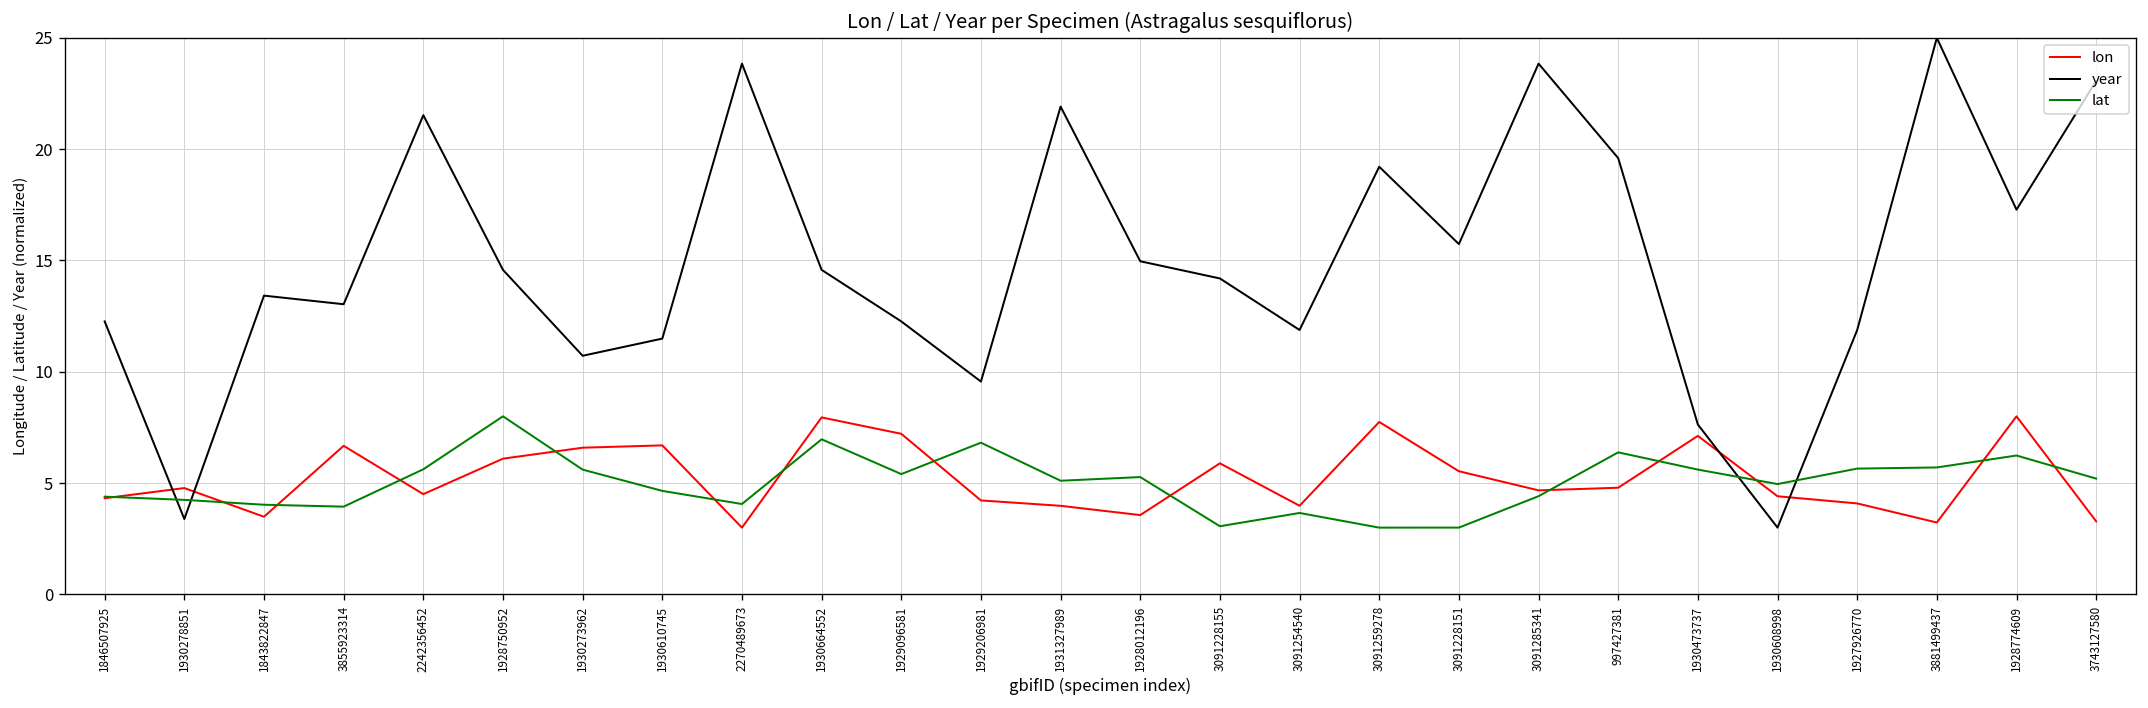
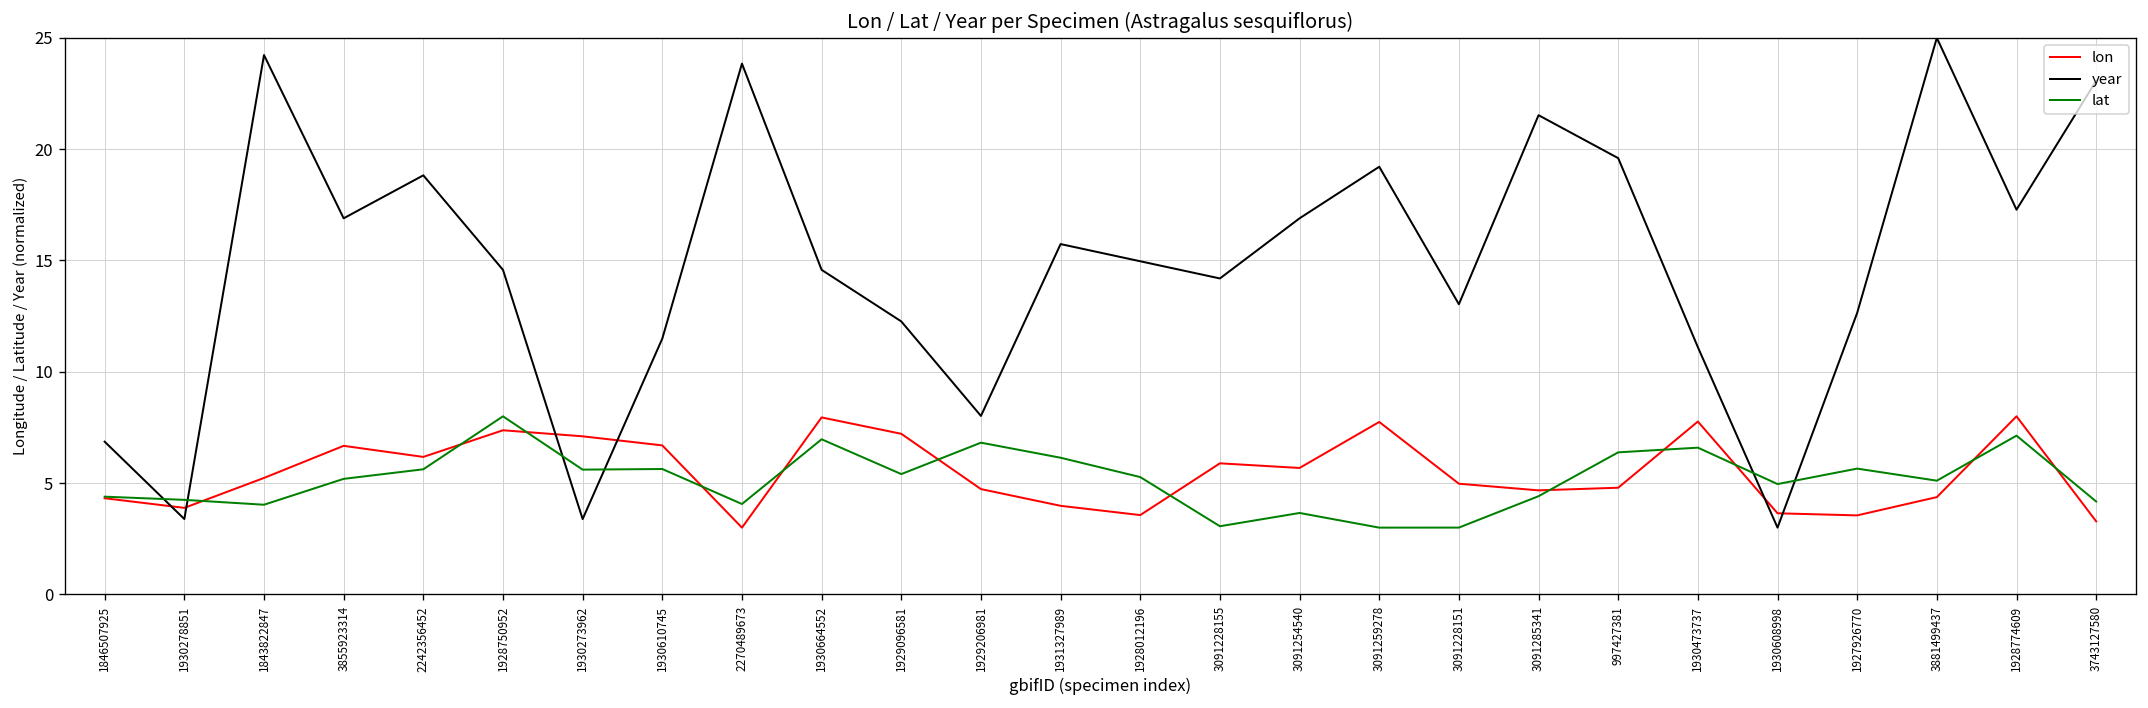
year, 1846507925: 12.3 -> 6.9
lon, 1930278851: 4.8 -> 3.9
lon, 1843822847: 3.5 -> 5.2
year, 1843822847: 13.4 -> 24.2
year, 3855923314: 13.0 -> 16.9
lat, 3855923314: 3.9 -> 5.2
lon, 2242356452: 4.5 -> 6.2
year, 2242356452: 21.5 -> 18.8
lon, 1928750952: 6.1 -> 7.4
lon, 1930273962: 6.6 -> 7.1
year, 1930273962: 10.7 -> 3.4
lat, 1930610745: 4.7 -> 5.6
lon, 1929206981: 4.2 -> 4.7
year, 1929206981: 9.6 -> 8.0
year, 1931327989: 21.9 -> 15.7
lat, 1931327989: 5.1 -> 6.1
lon, 3091254540: 4.0 -> 5.7
year, 3091254540: 11.9 -> 16.9
lon, 3091228151: 5.5 -> 5.0
year, 3091228151: 15.7 -> 13.0
year, 3091285341: 23.8 -> 21.5
lon, 1930473737: 7.1 -> 7.8
year, 1930473737: 7.6 -> 11.1
lat, 1930473737: 5.6 -> 6.6
lon, 1930608998: 4.4 -> 3.6
lon, 1927926770: 4.1 -> 3.6
year, 1927926770: 11.9 -> 12.6
lon, 3881499437: 3.2 -> 4.4
lat, 3881499437: 5.7 -> 5.1
lat, 1928774609: 6.2 -> 7.1
lat, 3743127580: 5.2 -> 4.2
